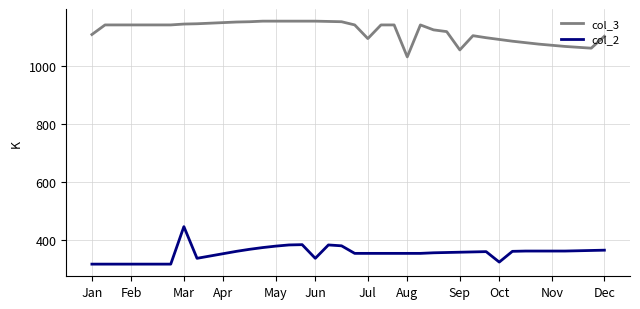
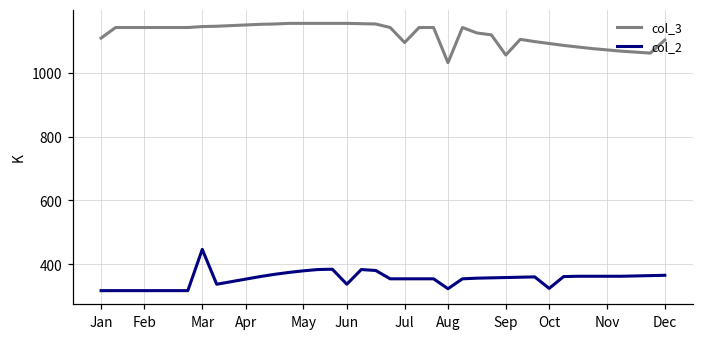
col_2, Aug: 360 -> 320
